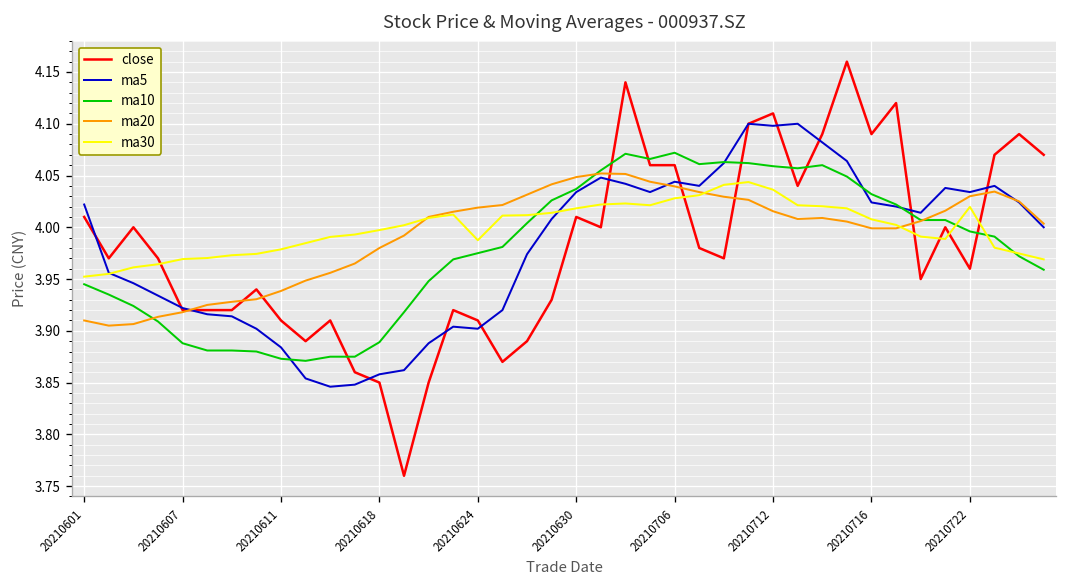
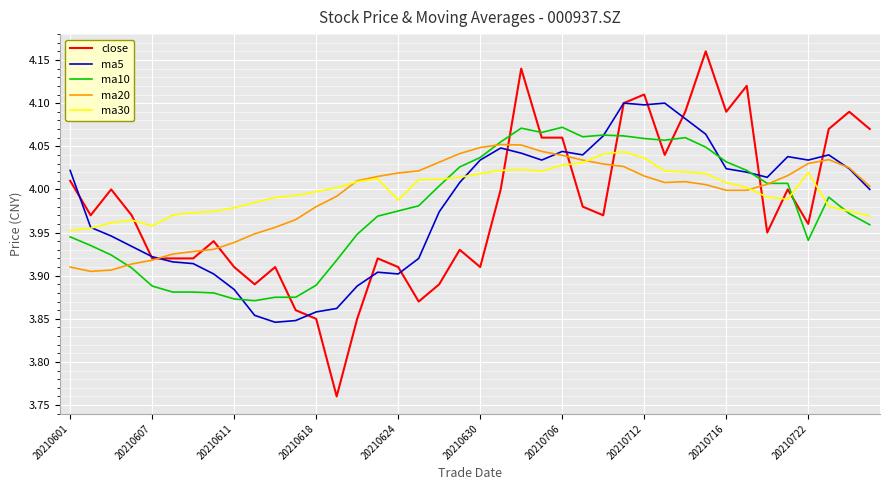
ma30, 20210607: 3.97 -> 3.96
close, 20210630: 4.01 -> 3.91
ma10, 20210722: 4.00 -> 3.94
